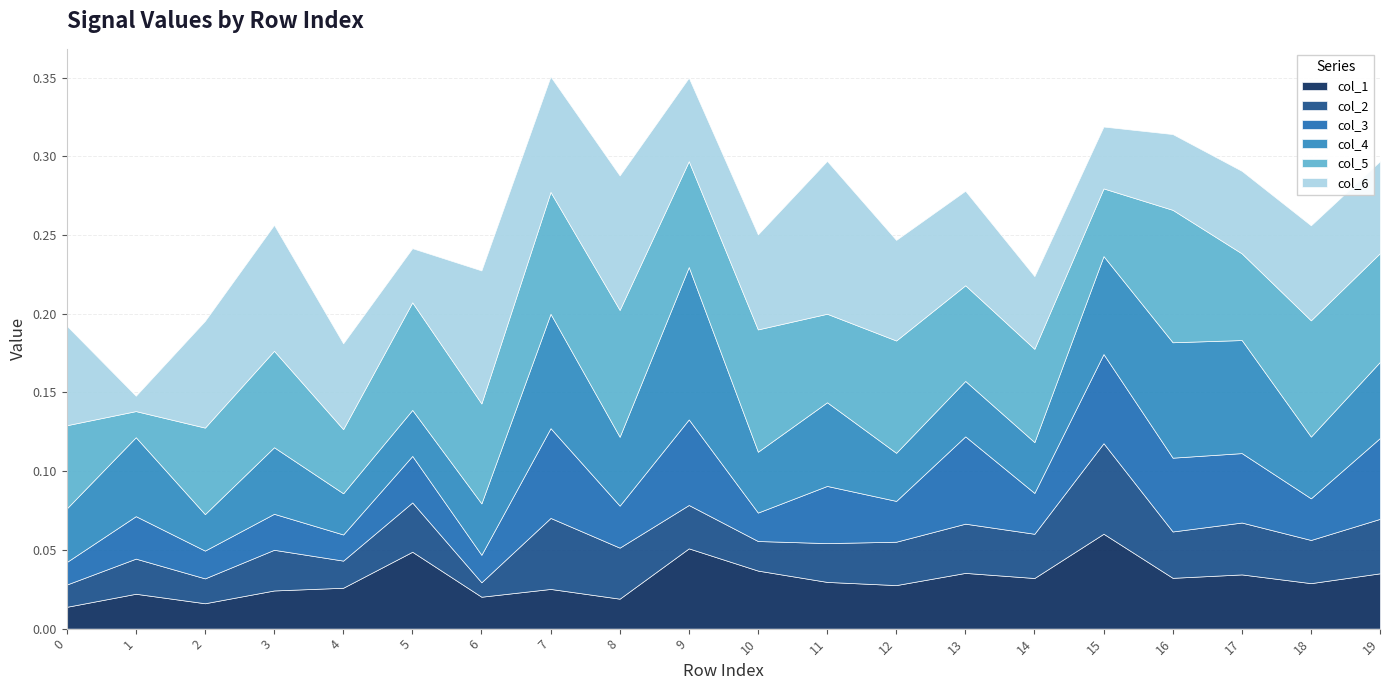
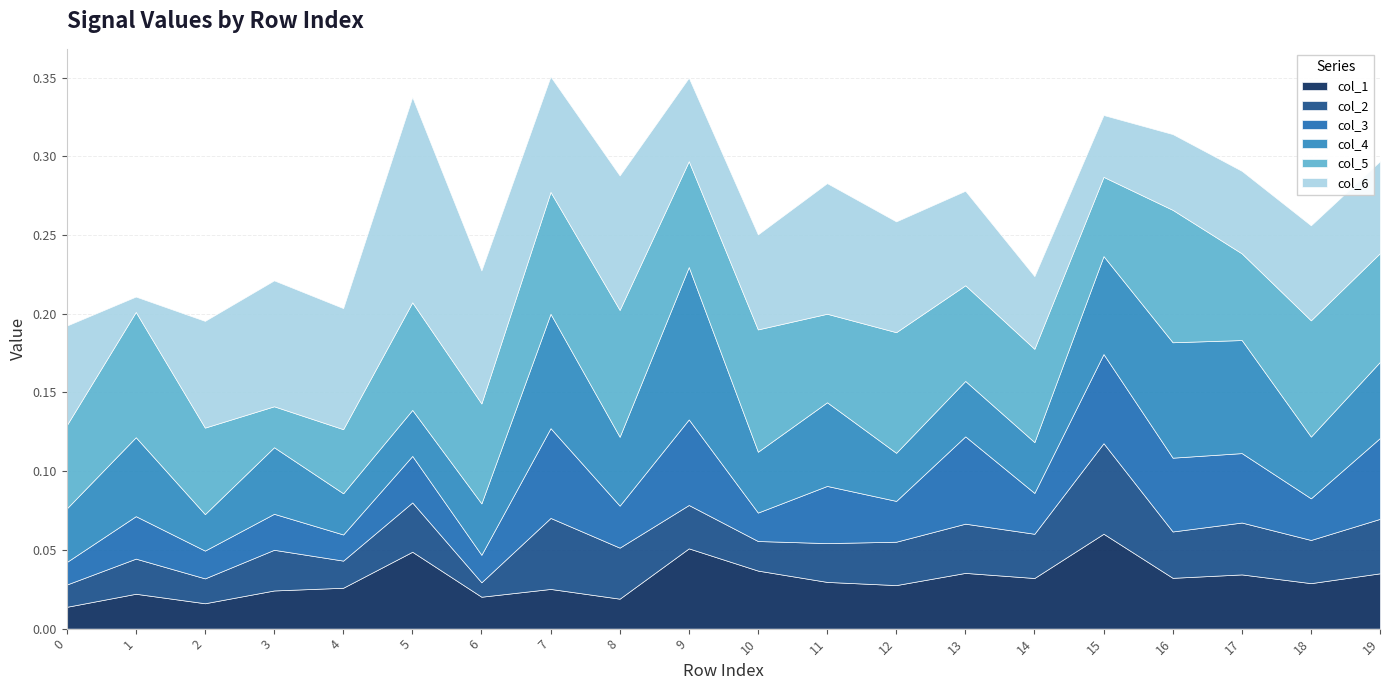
col_5, 1: 0.017 -> 0.080
col_5, 3: 0.061 -> 0.026
col_6, 4: 0.055 -> 0.077
col_6, 5: 0.034 -> 0.130
col_6, 11: 0.097 -> 0.083
col_5, 12: 0.071 -> 0.077
col_6, 12: 0.064 -> 0.070
col_5, 15: 0.043 -> 0.050
